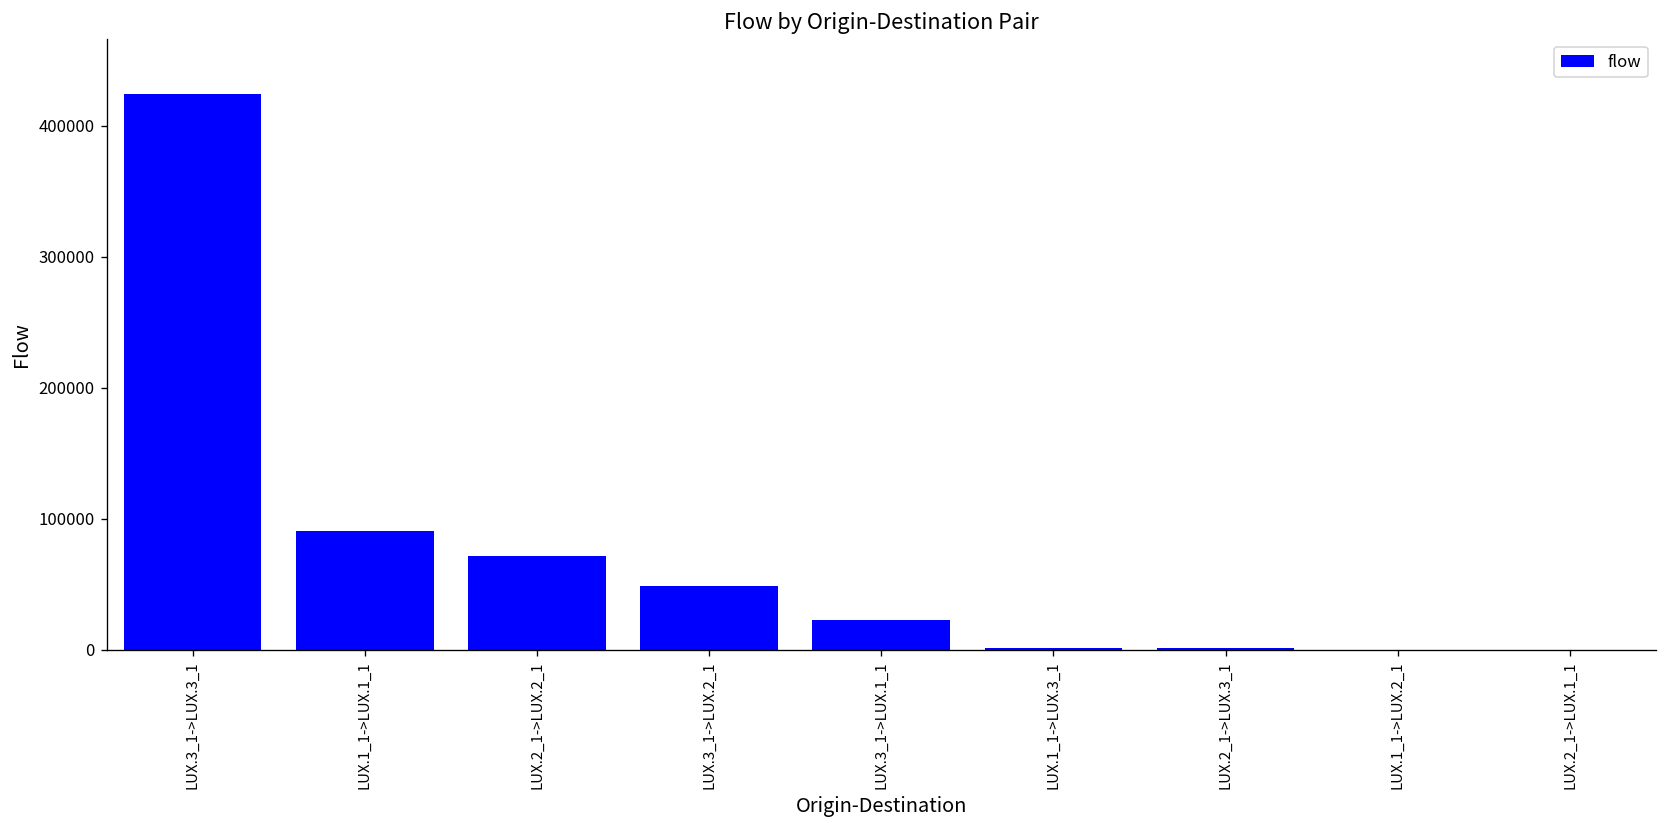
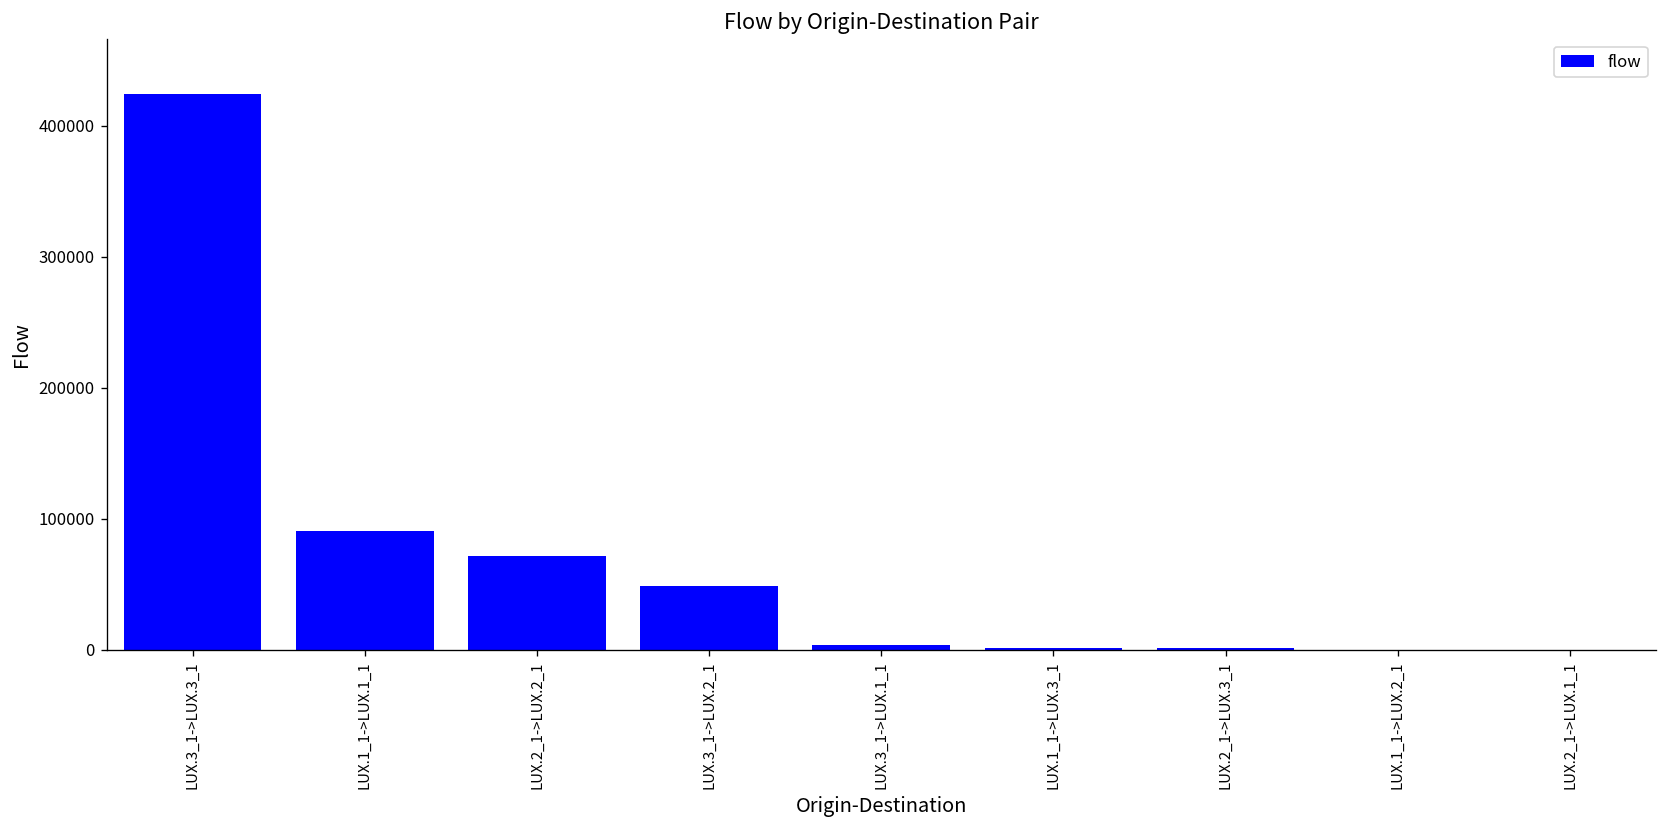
LUX.3_1->LUX.1_1: 23000 -> 4000
